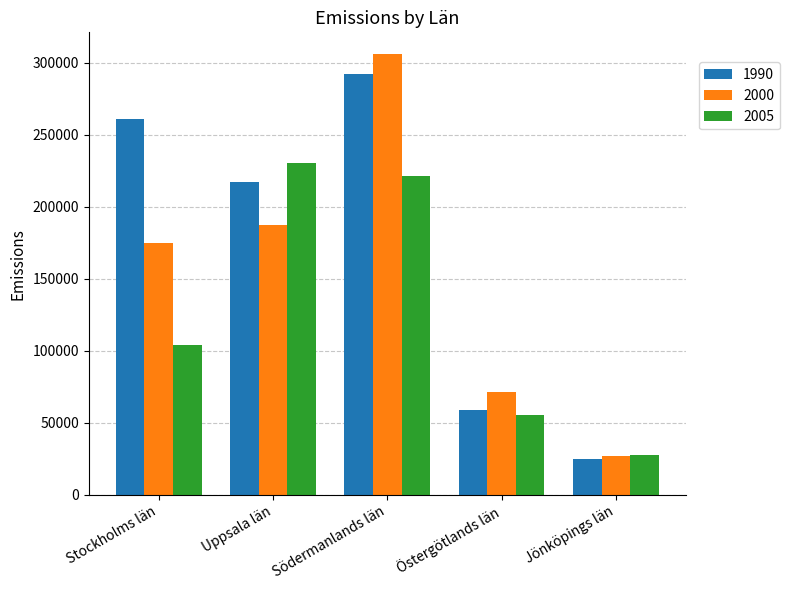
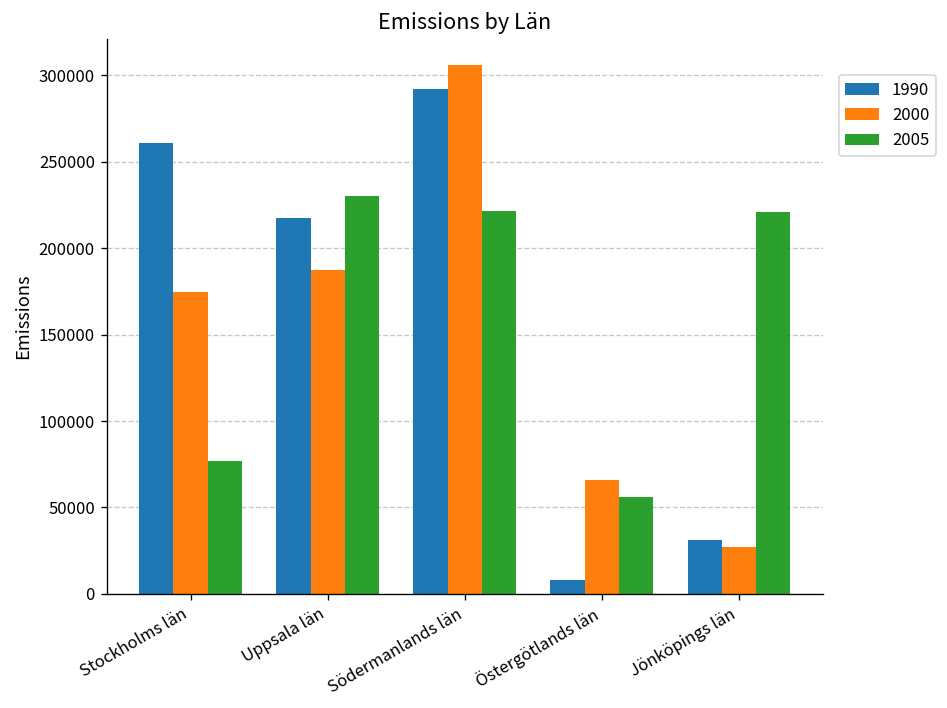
2005, Stockholms län: 104000 -> 77000
1990, Östergötlands län: 59000 -> 8000
2000, Östergötlands län: 71000 -> 66000
1990, Jönköpings län: 25000 -> 31000
2005, Jönköpings län: 28000 -> 221000
